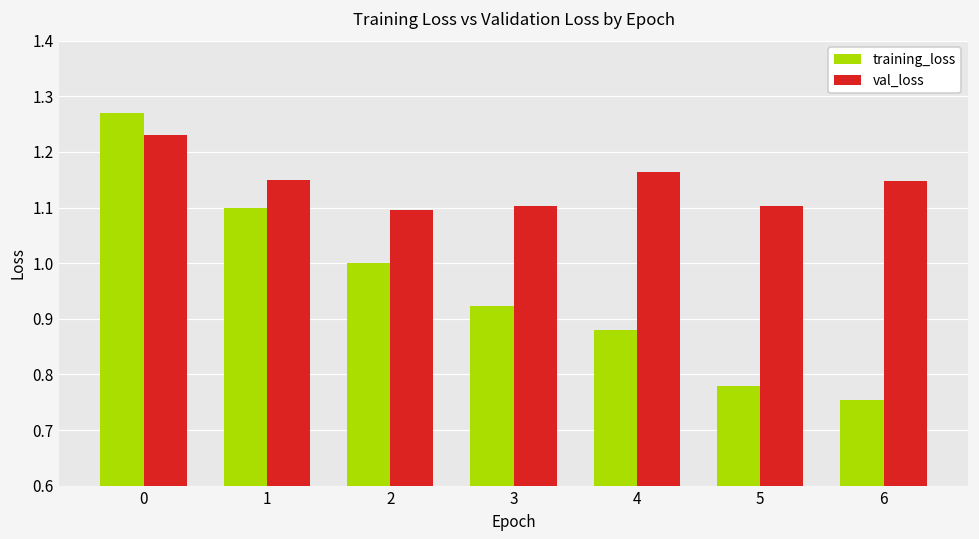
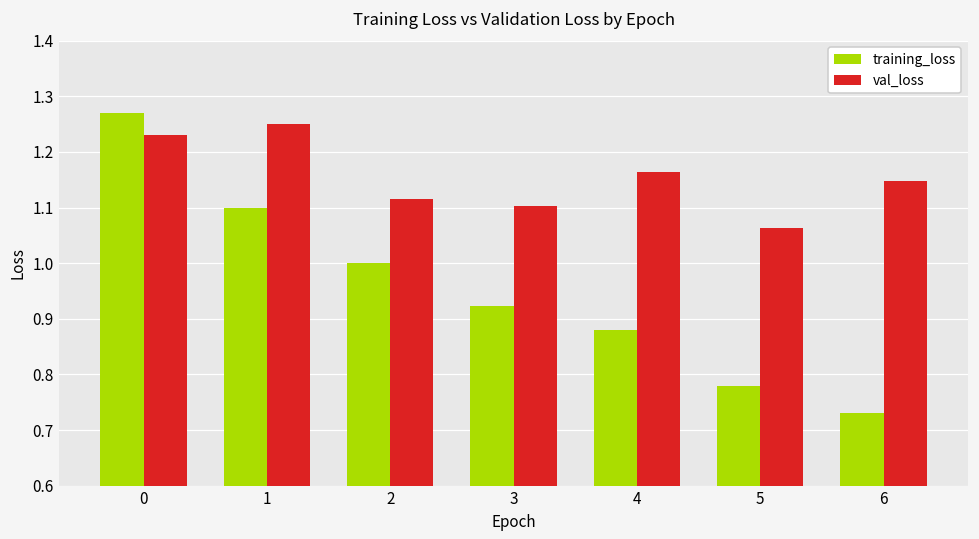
val_loss, 1: 1.15 -> 1.25
val_loss, 2: 1.10 -> 1.12
val_loss, 5: 1.10 -> 1.06
training_loss, 6: 0.75 -> 0.73
